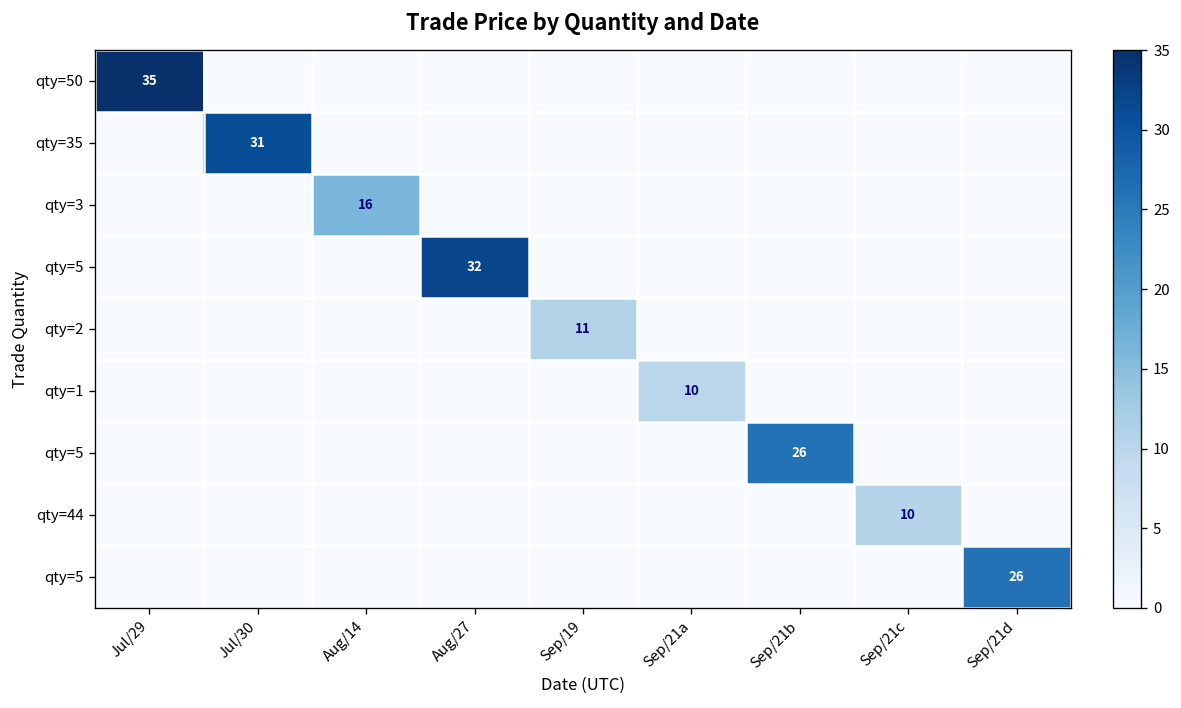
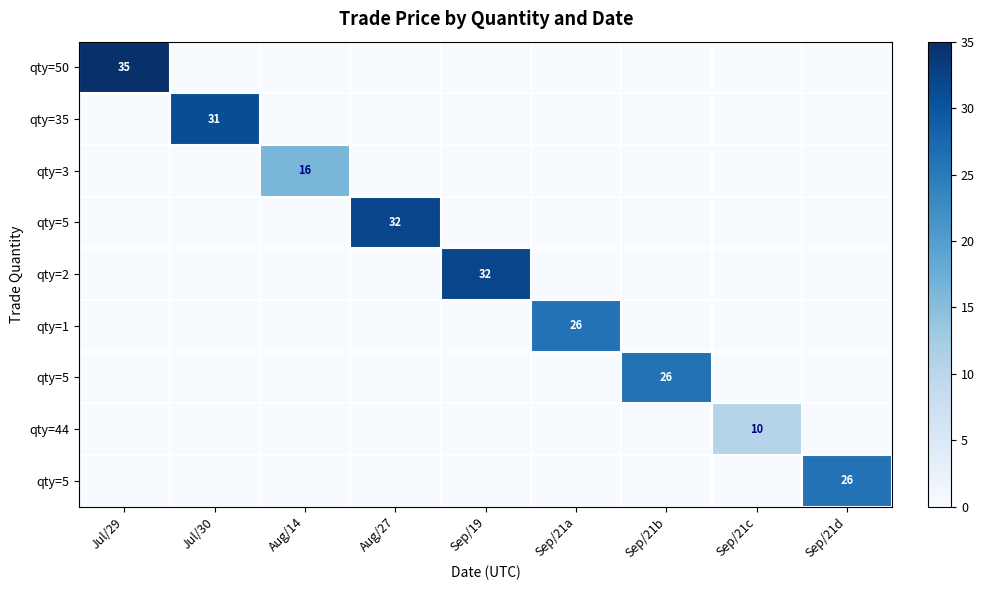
qty=2, Sep/19: 11 -> 32
qty=1, Sep/21a: 10 -> 26
